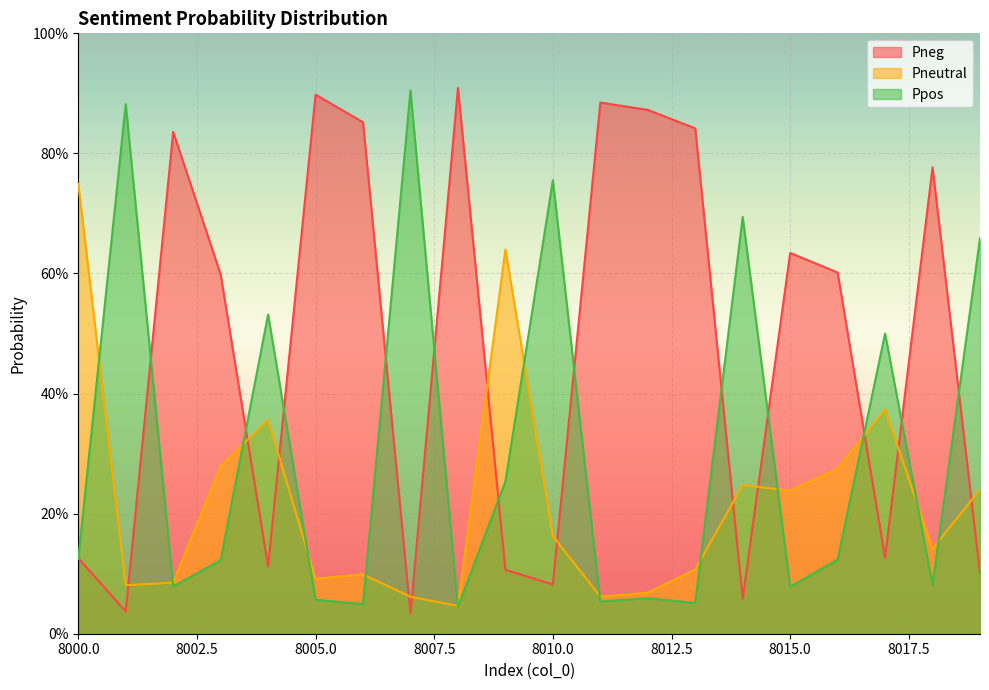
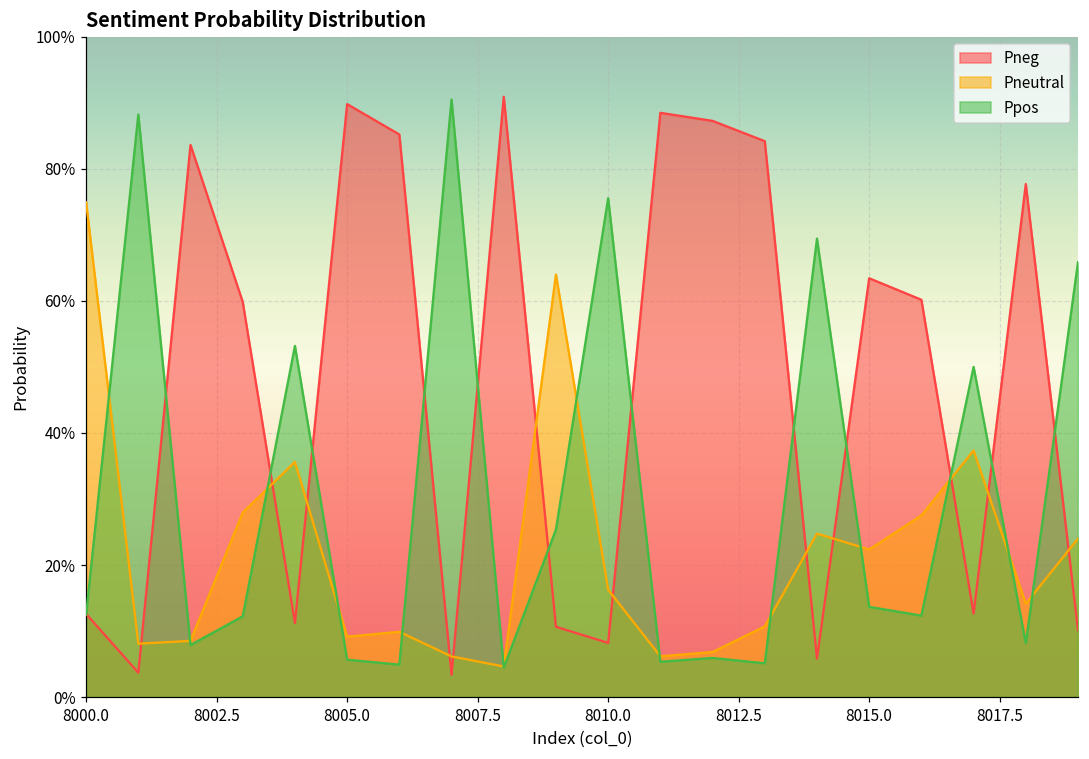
Pneutral, 8015.0: 24% -> 22%
Ppos, 8015.0: 8% -> 14%
